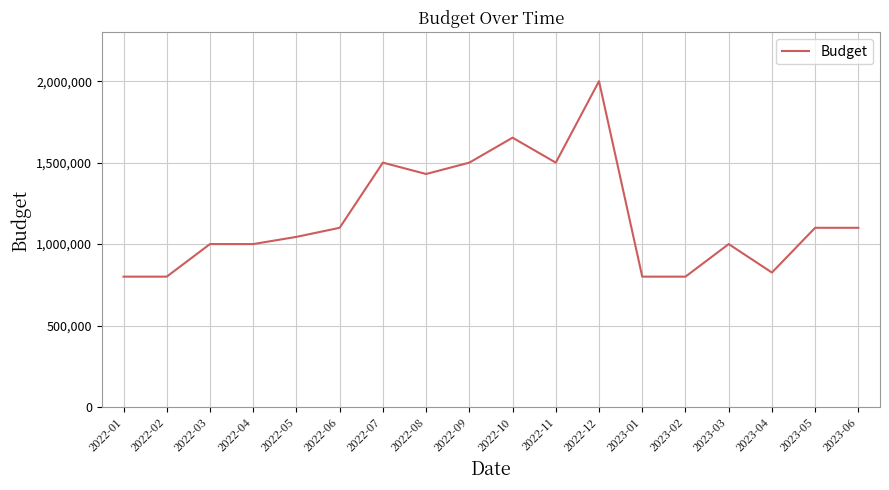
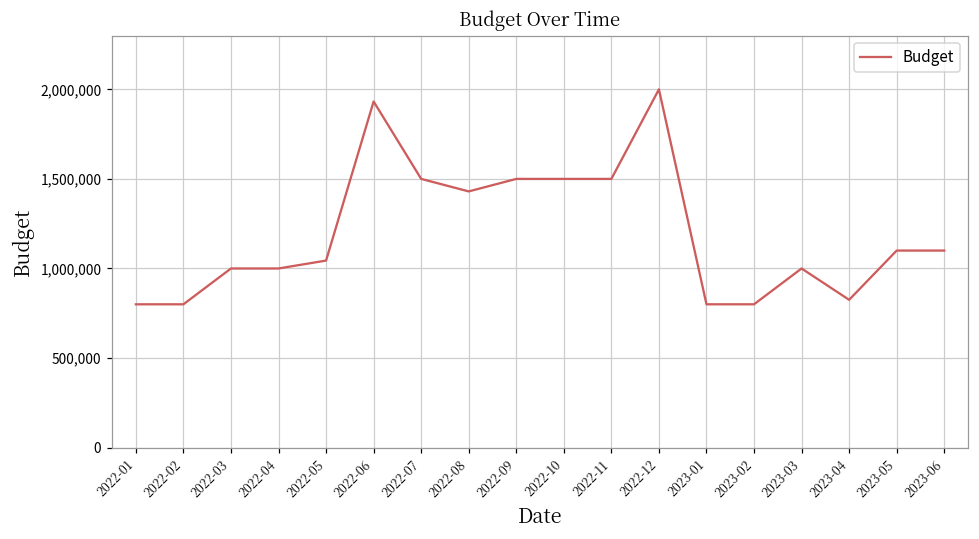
2022-06: 1,100,000 -> 1,930,000
2022-10: 1,650,000 -> 1,500,000
